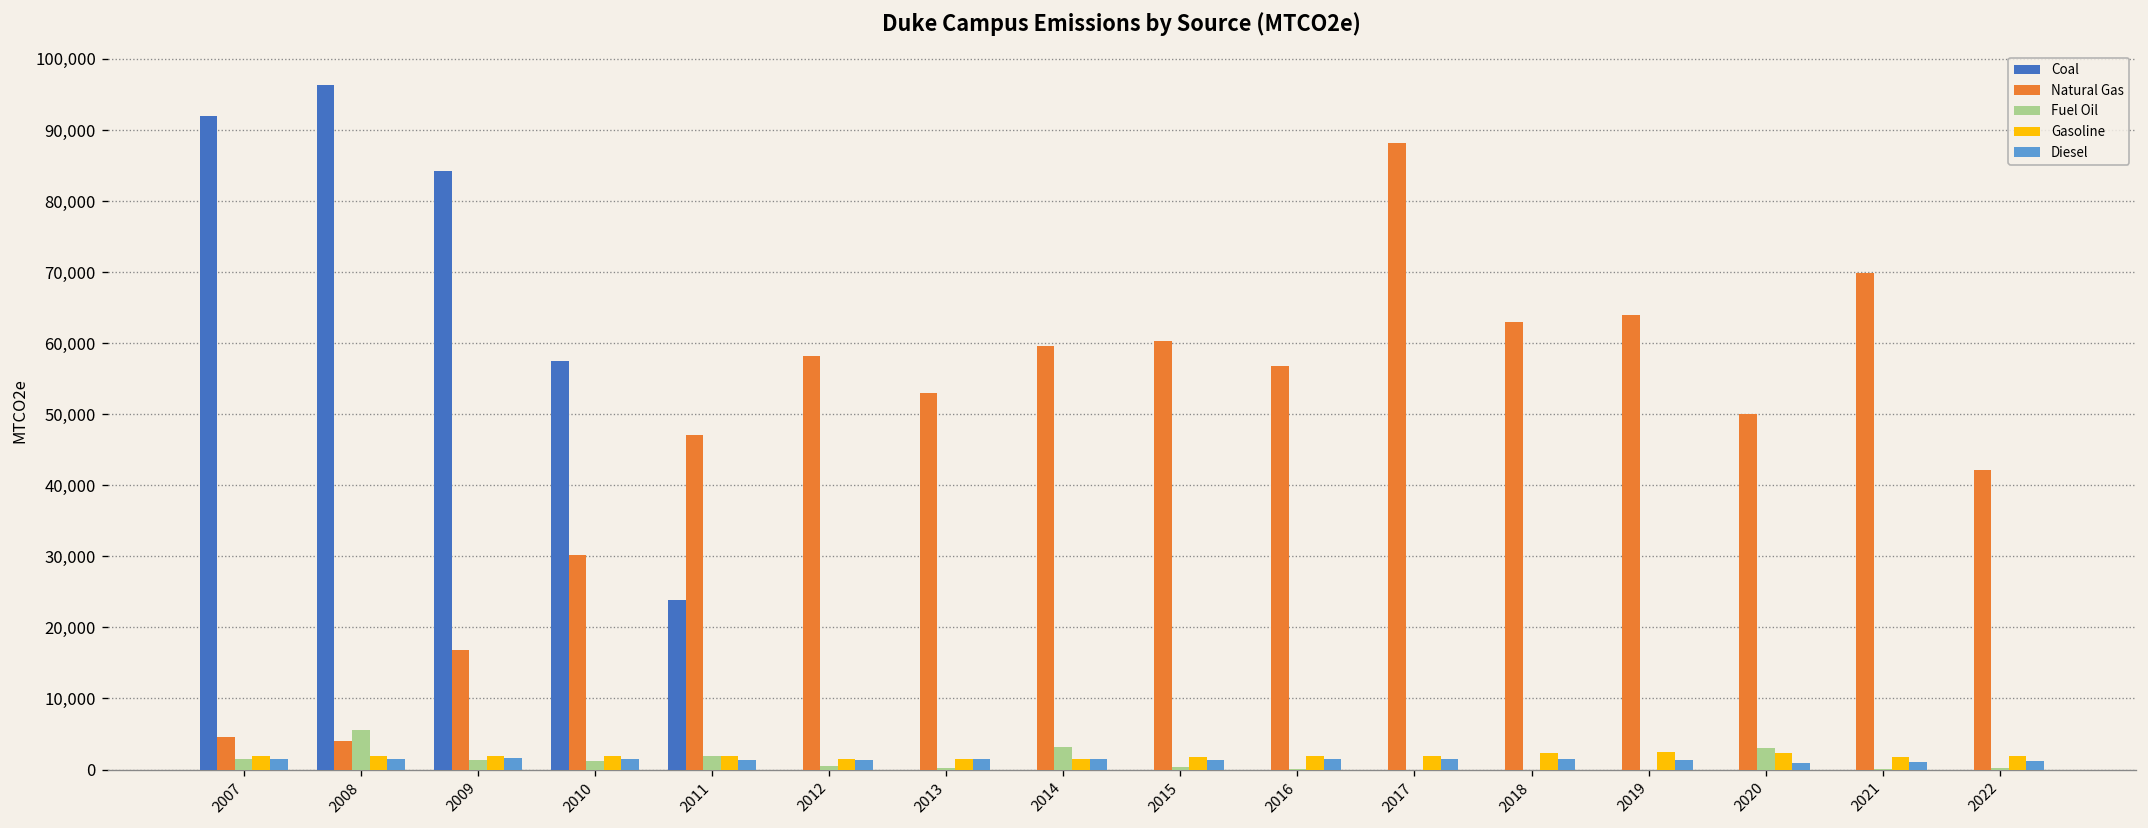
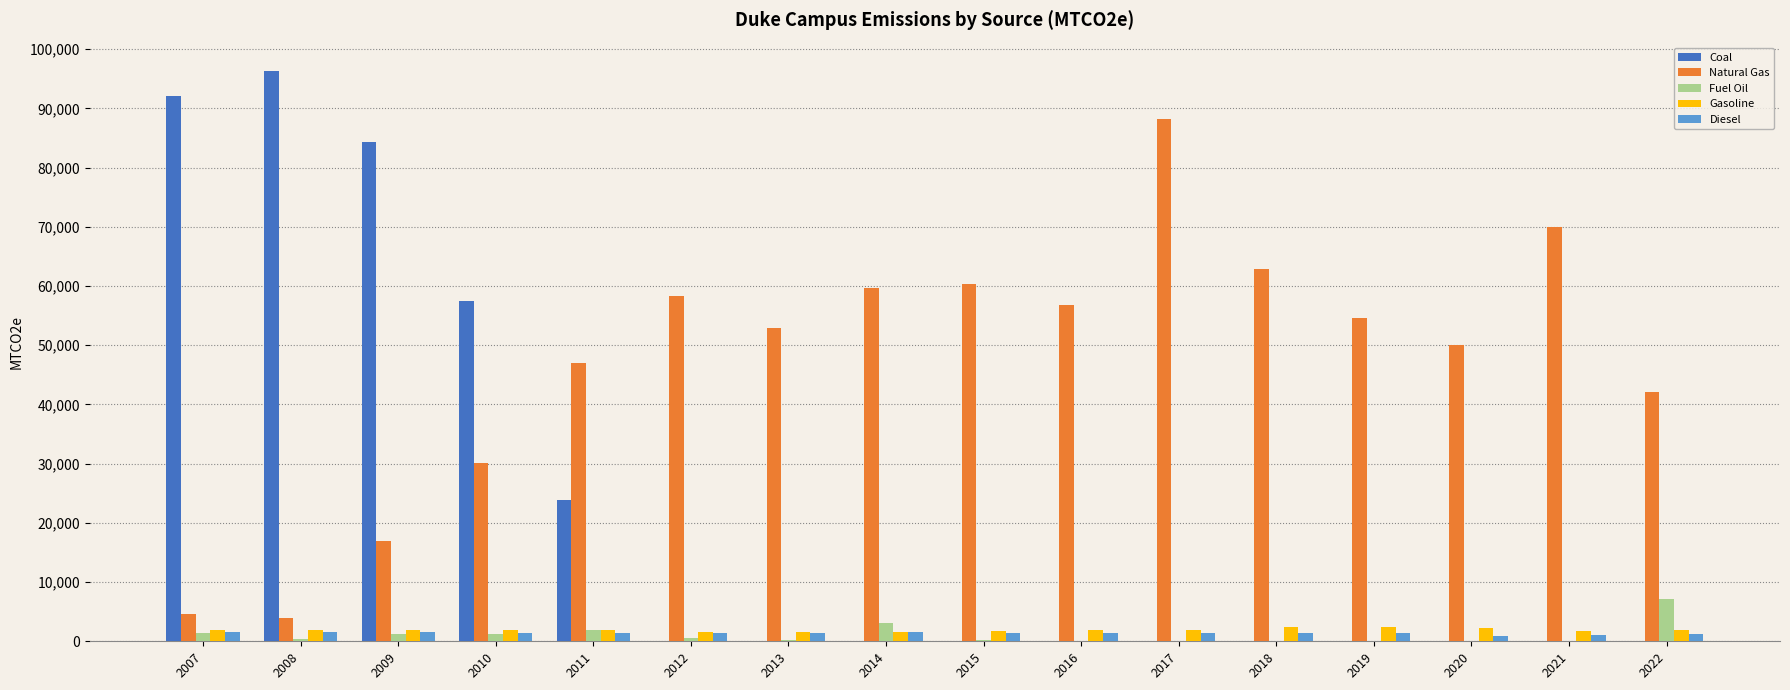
Fuel Oil, 2008: 6,000 -> 0
Natural Gas, 2019: 64,000 -> 55,000
Fuel Oil, 2020: 3,000 -> 0
Fuel Oil, 2022: 0 -> 7,000
